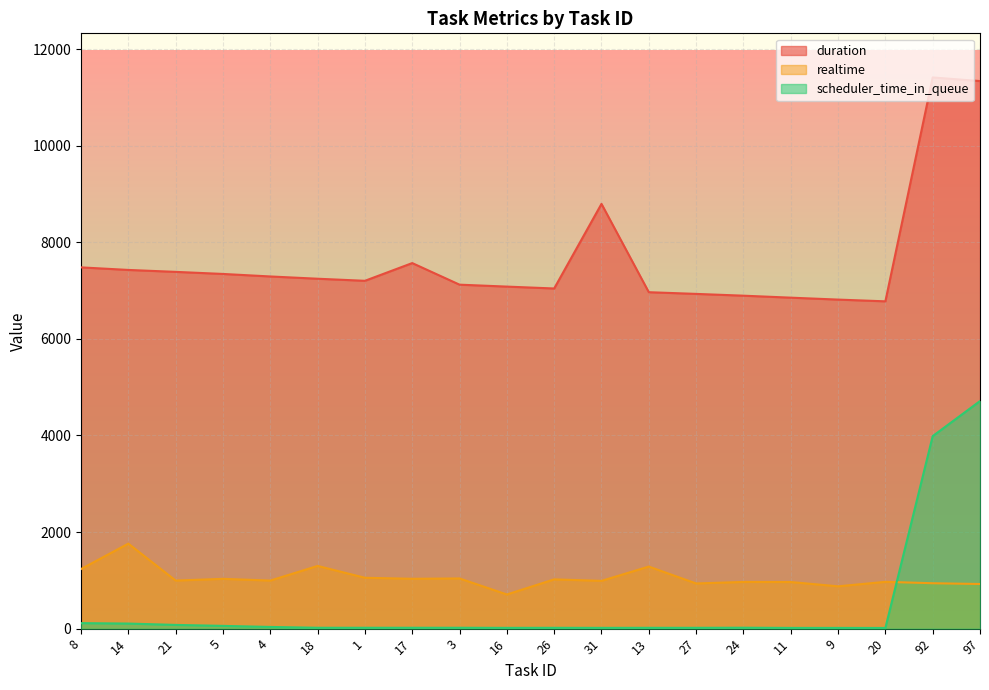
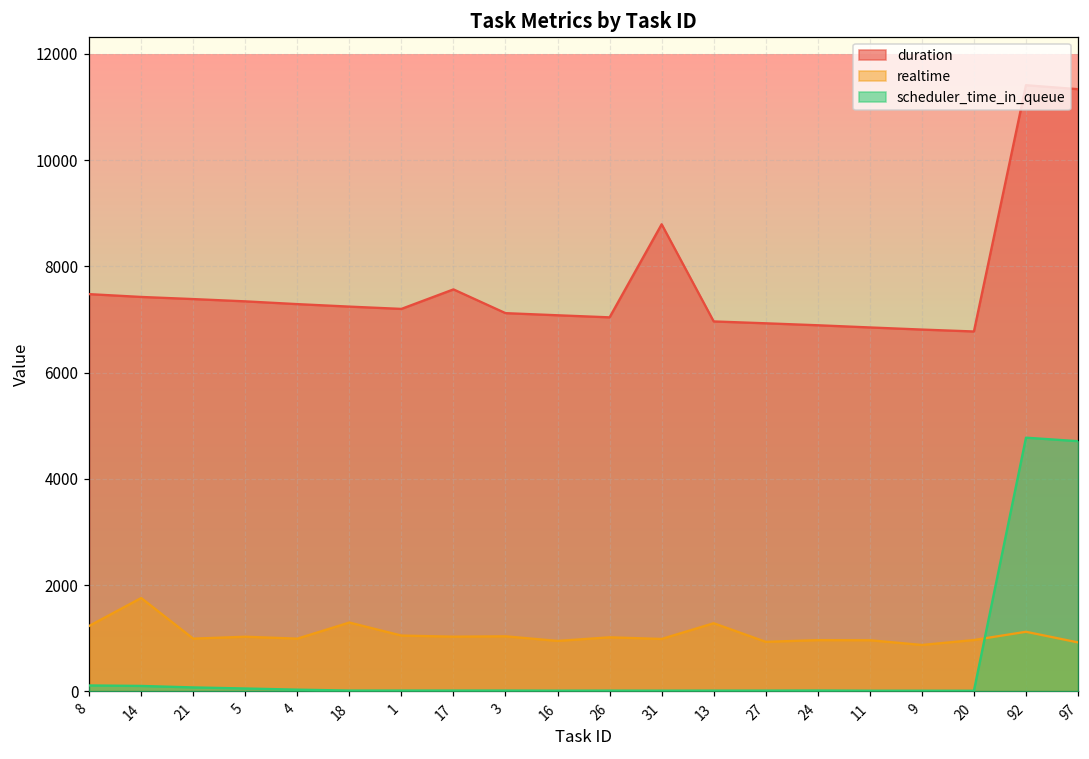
realtime, 16: 700 -> 1000
realtime, 92: 900 -> 1100
scheduler_time_in_queue, 92: 4000 -> 4800
